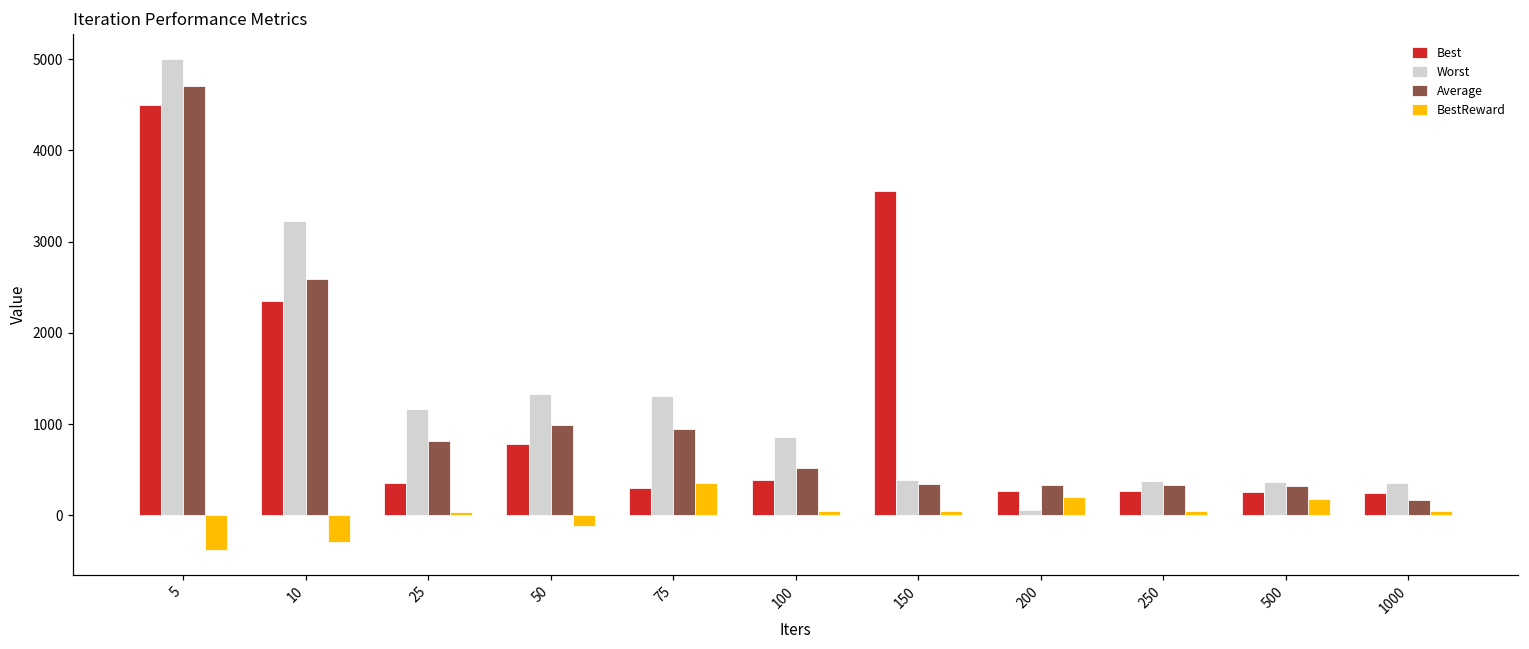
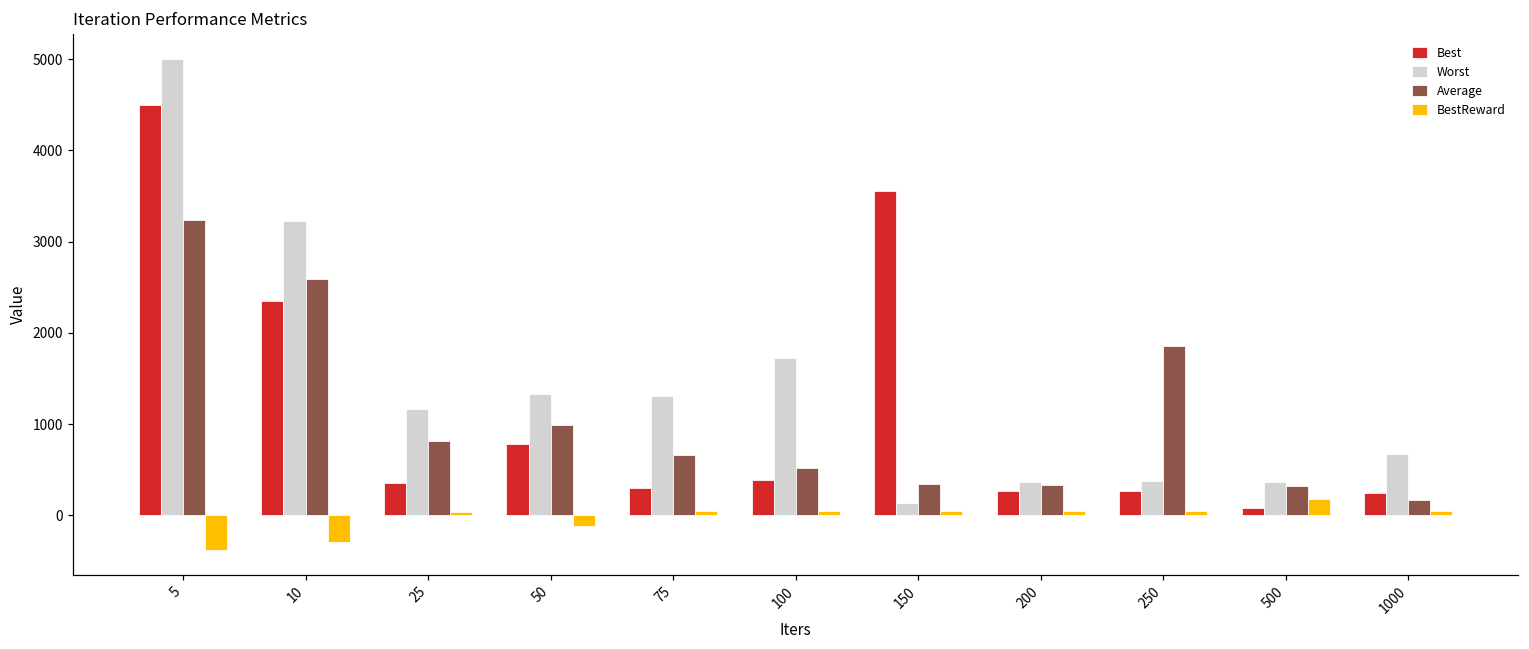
Average, 5: 4700 -> 3200
Average, 75: 900 -> 700
BestReward, 75: 300 -> 0
Worst, 100: 900 -> 1700
Worst, 150: 400 -> 100
Worst, 200: 100 -> 400
BestReward, 200: 200 -> 0
Average, 250: 300 -> 1900
Best, 500: 300 -> 100
Worst, 1000: 400 -> 700
